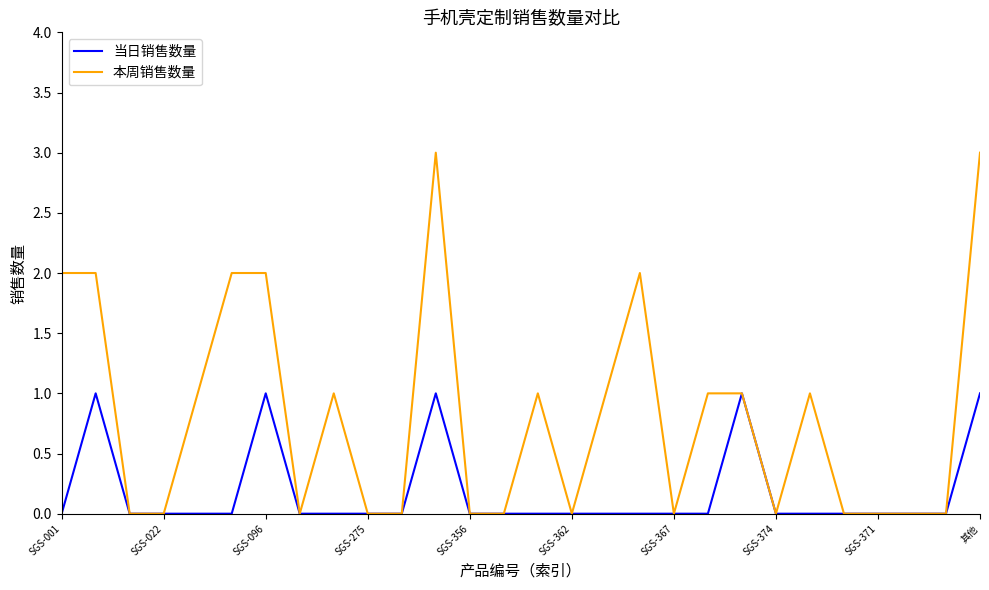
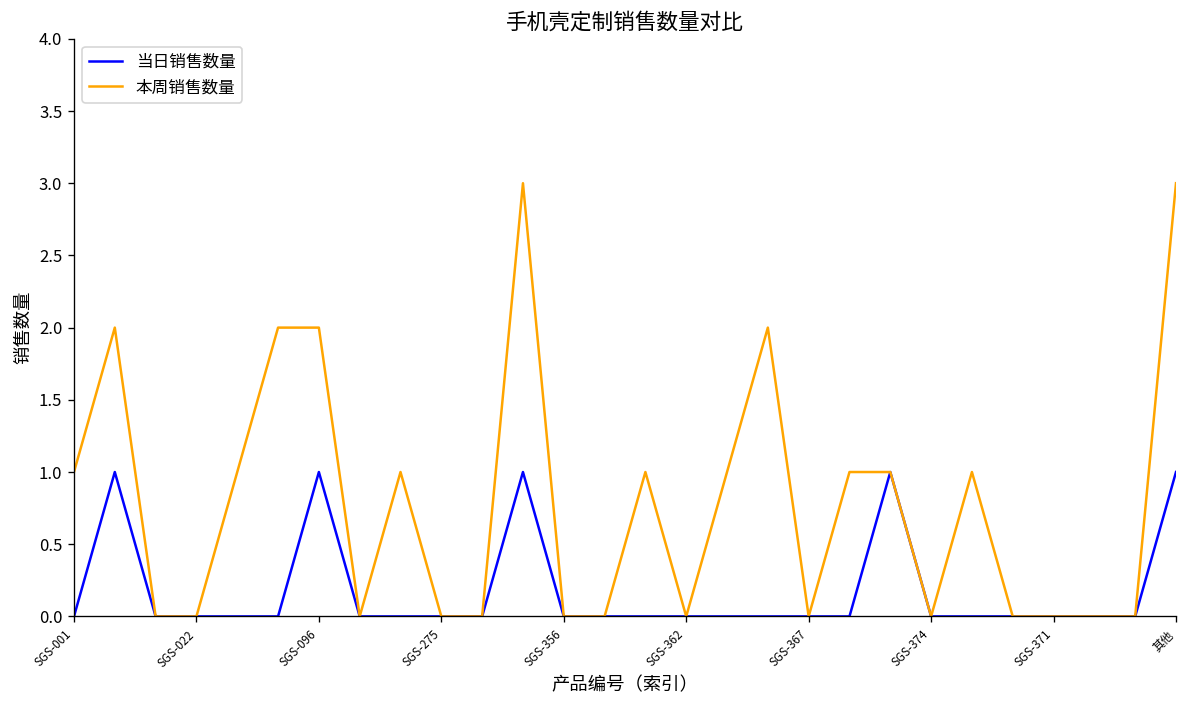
本周销售数量, SGS-001: 2 -> 1
